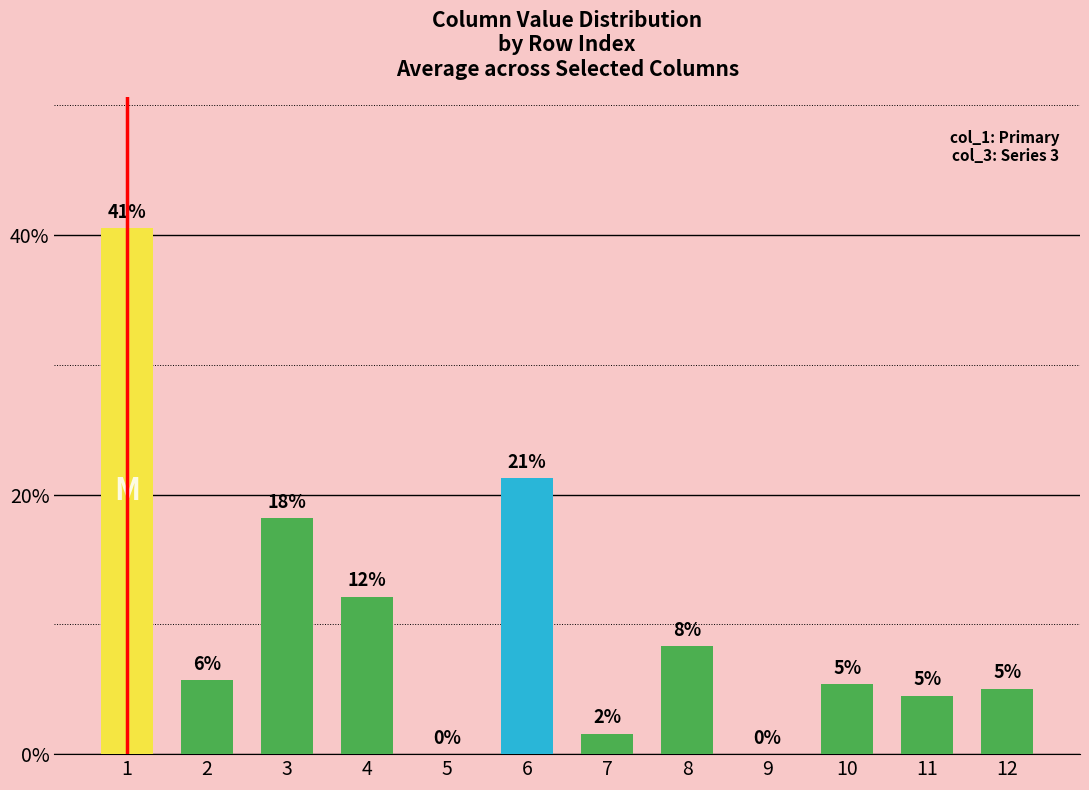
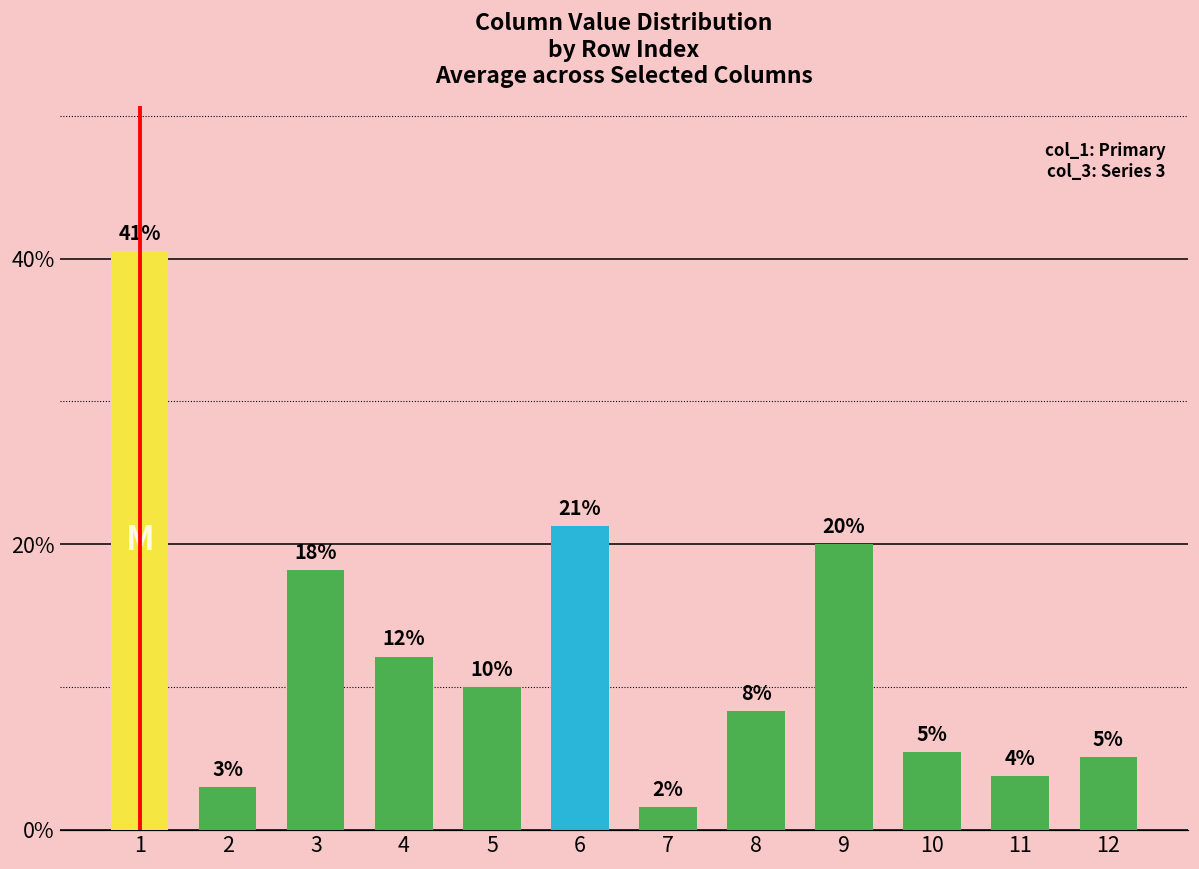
2: 6% -> 3%
5: 0% -> 10%
9: 0% -> 20%
11: 5% -> 4%
